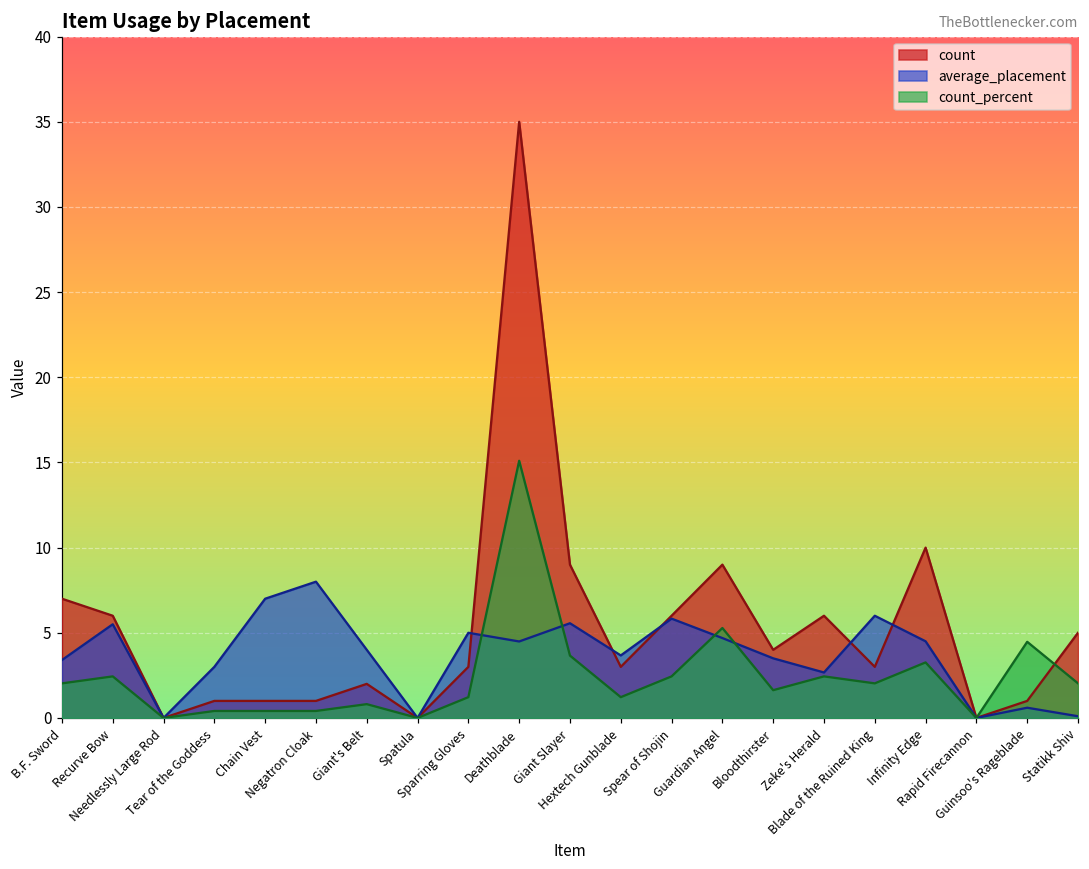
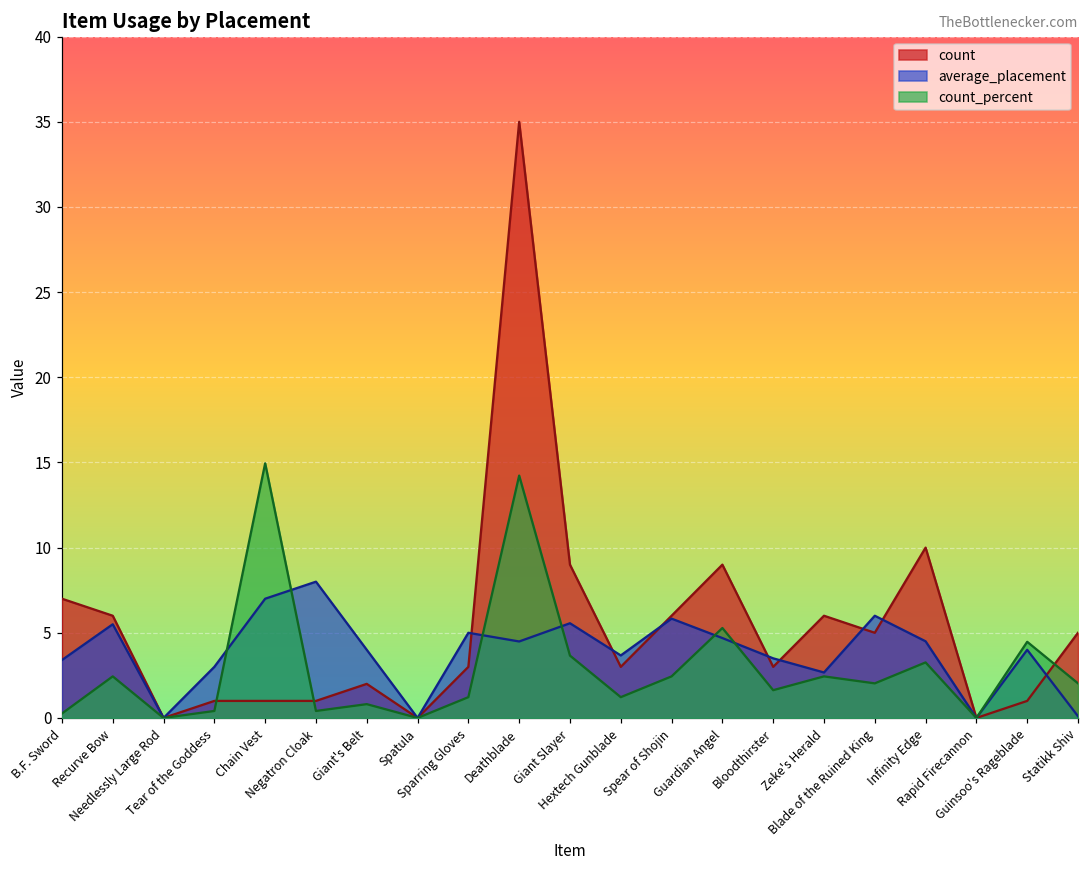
count_percent, B.F. Sword: 2.0 -> 0.3
count_percent, Chain Vest: 0.4 -> 15.0
count_percent, Deathblade: 15.1 -> 14.2
count, Bloodthirster: 4 -> 3
count, Blade of the Ruined King: 3 -> 5
average_placement, Guinsoo's Rageblade: 0.6 -> 4.0
